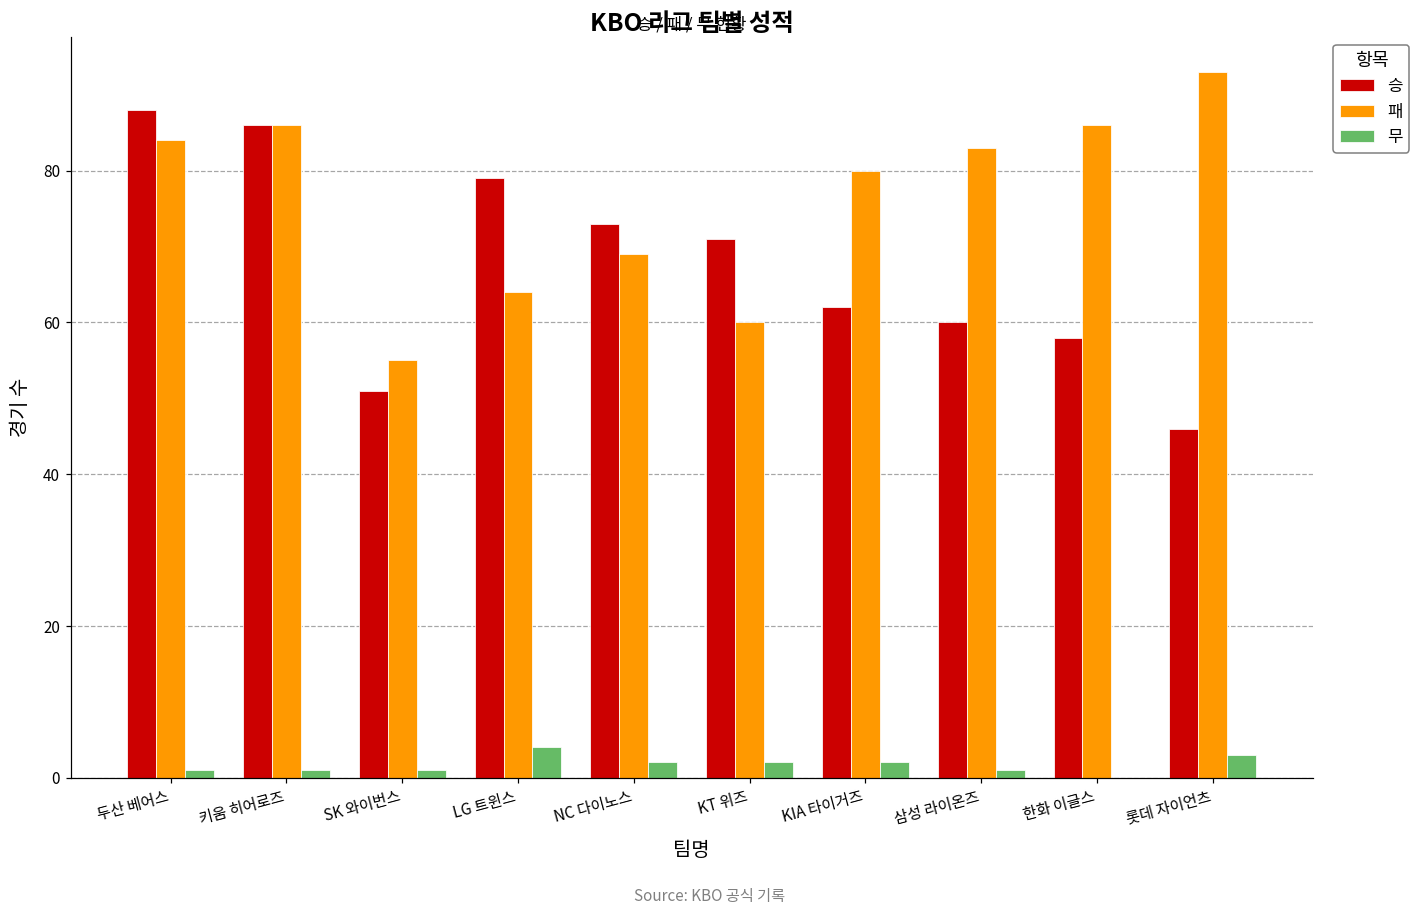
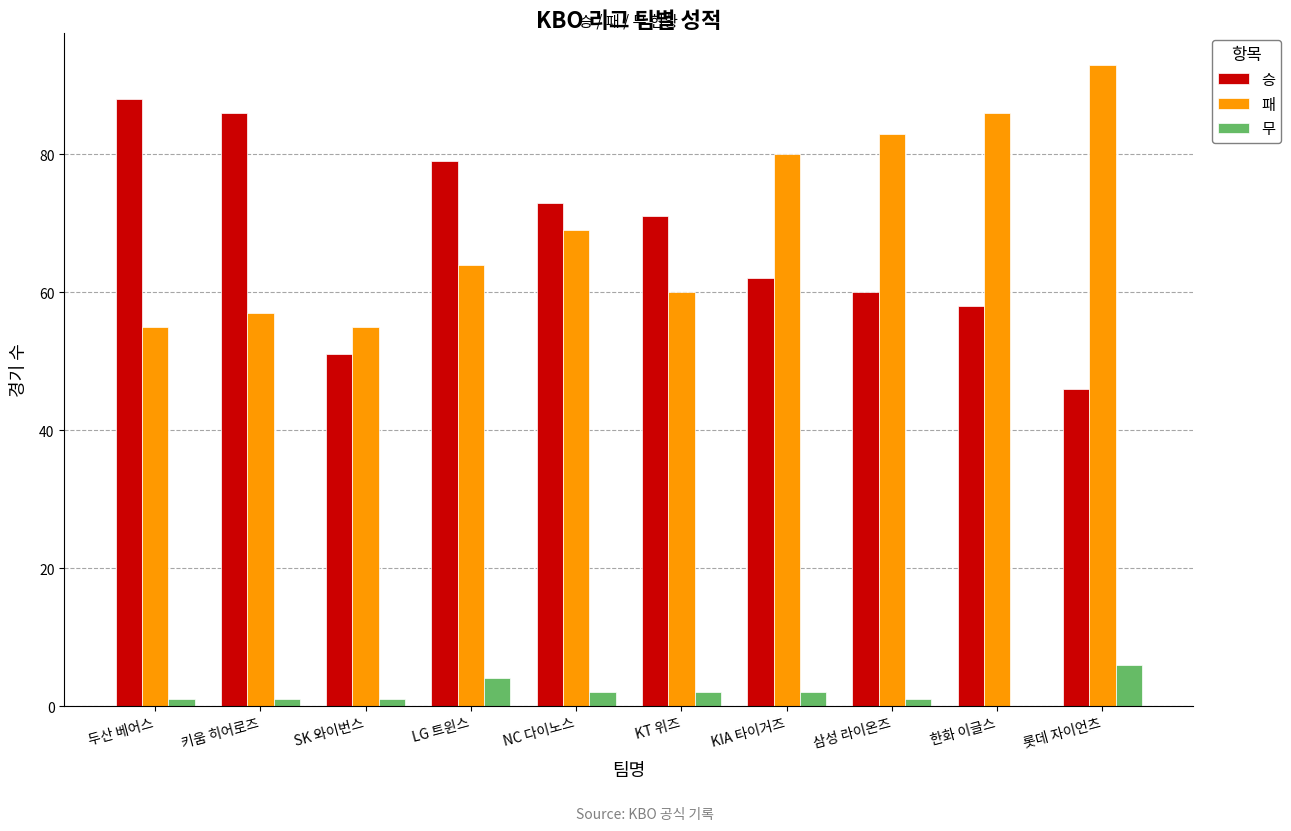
패, 두산 베어스: 84 -> 55
패, 키움 히어로즈: 86 -> 57
무, 롯데 자이언츠: 3 -> 6
